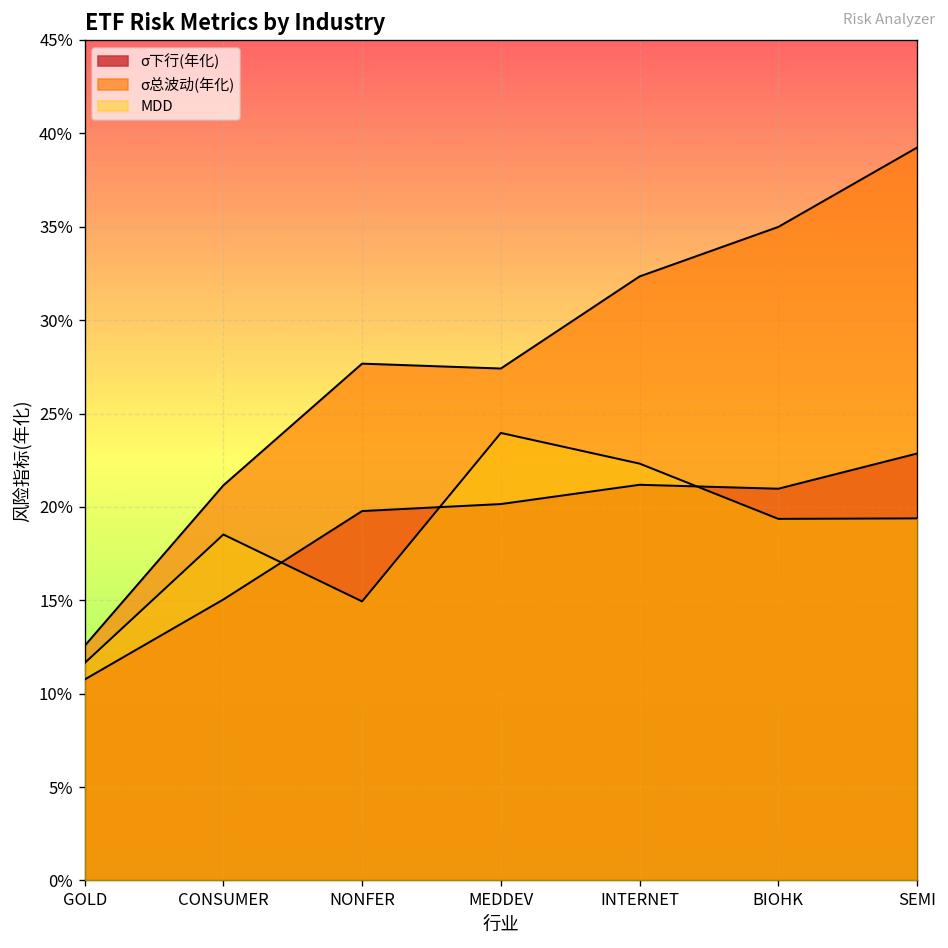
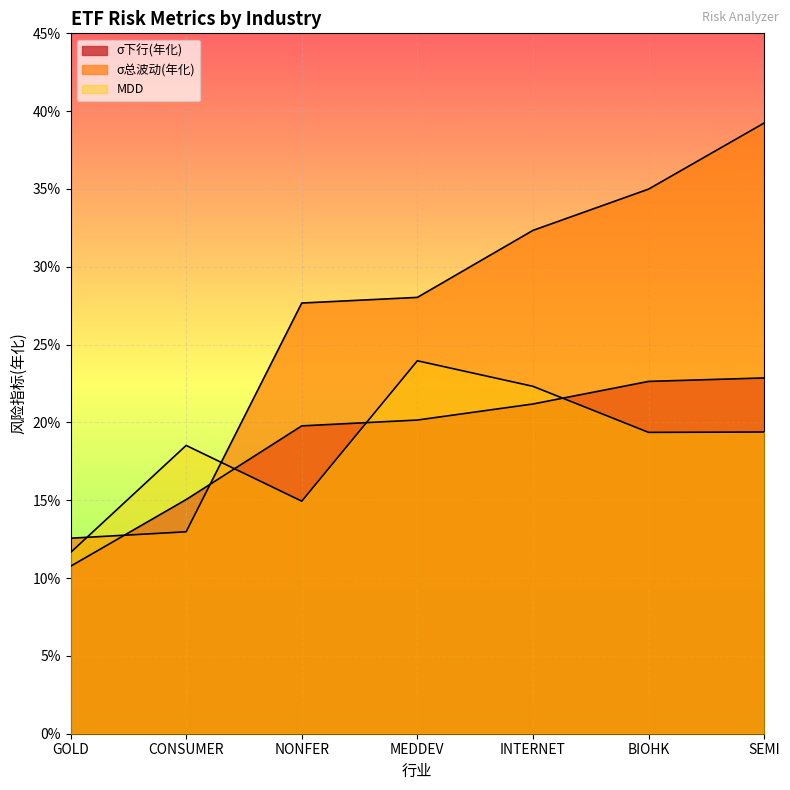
σ总波动(年化), CONSUMER: 21.2% -> 13.0%
σ总波动(年化), MEDDEV: 27.4% -> 28.0%
σ下行(年化), BIOHK: 21.0% -> 22.6%
